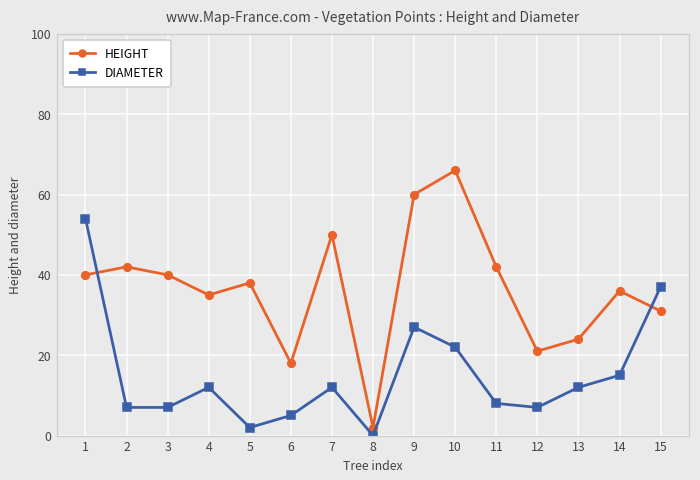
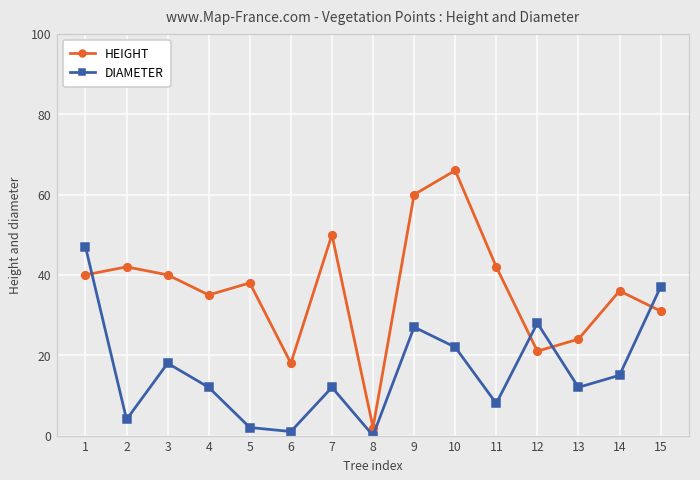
DIAMETER, 1: 54 -> 47
DIAMETER, 2: 7 -> 4
DIAMETER, 3: 7 -> 18
DIAMETER, 6: 5 -> 1
DIAMETER, 12: 7 -> 28
